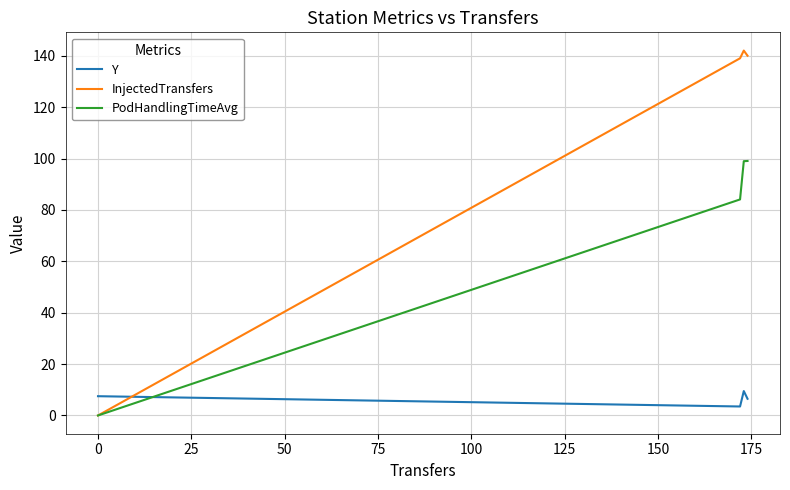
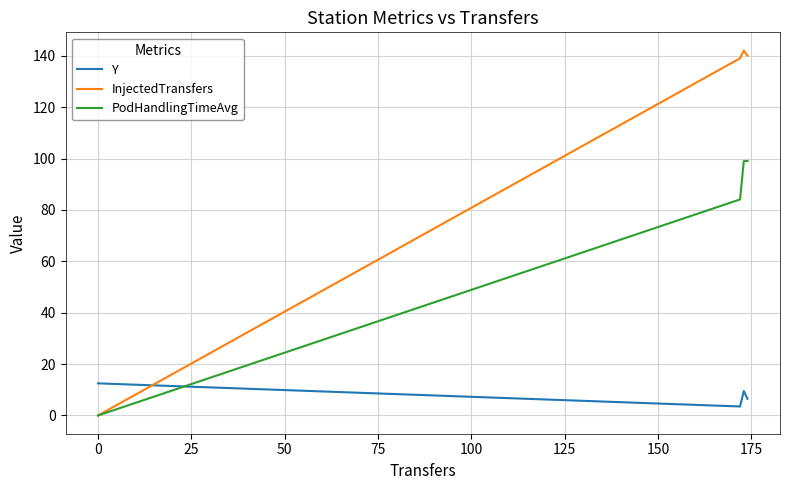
Y, 0: 8 -> 13
